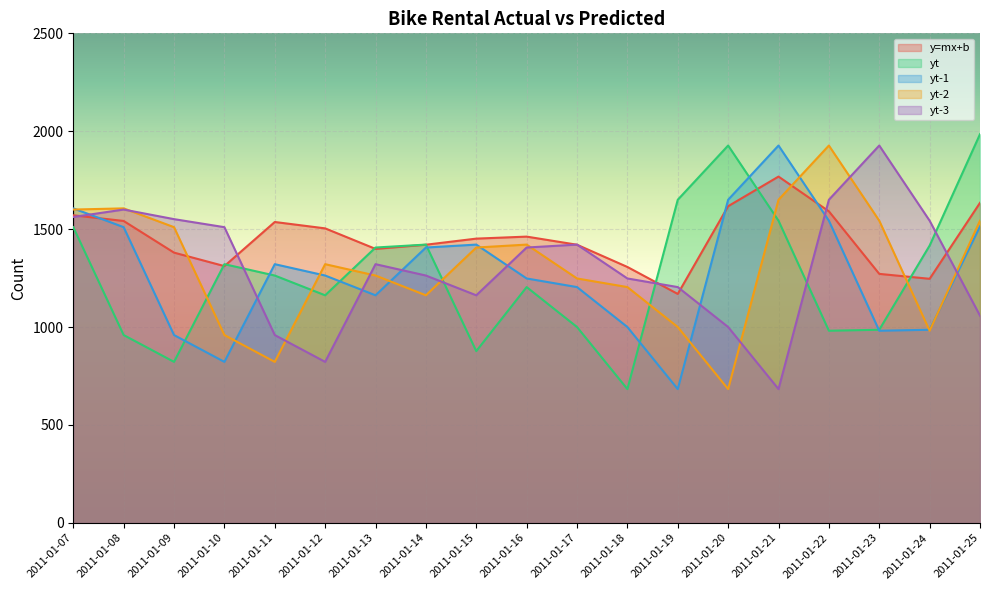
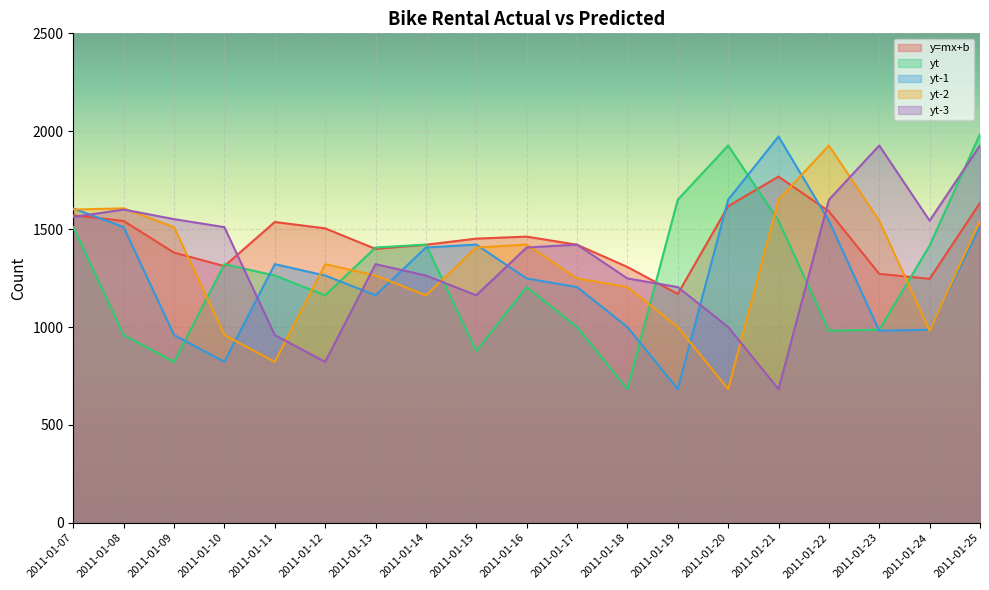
yt-1, 2011-01-21: 1930 -> 1970
yt-3, 2011-01-25: 1060 -> 1930
